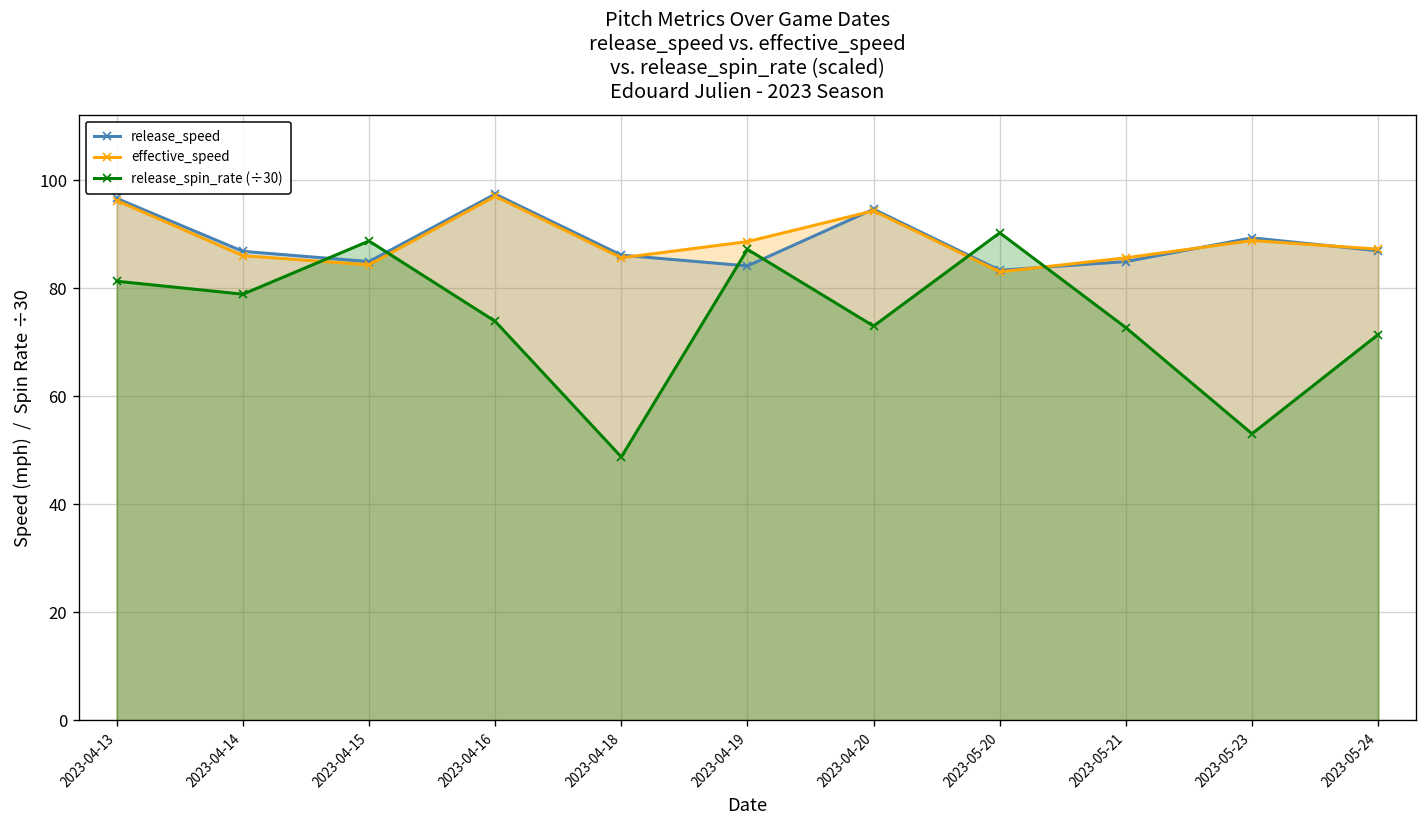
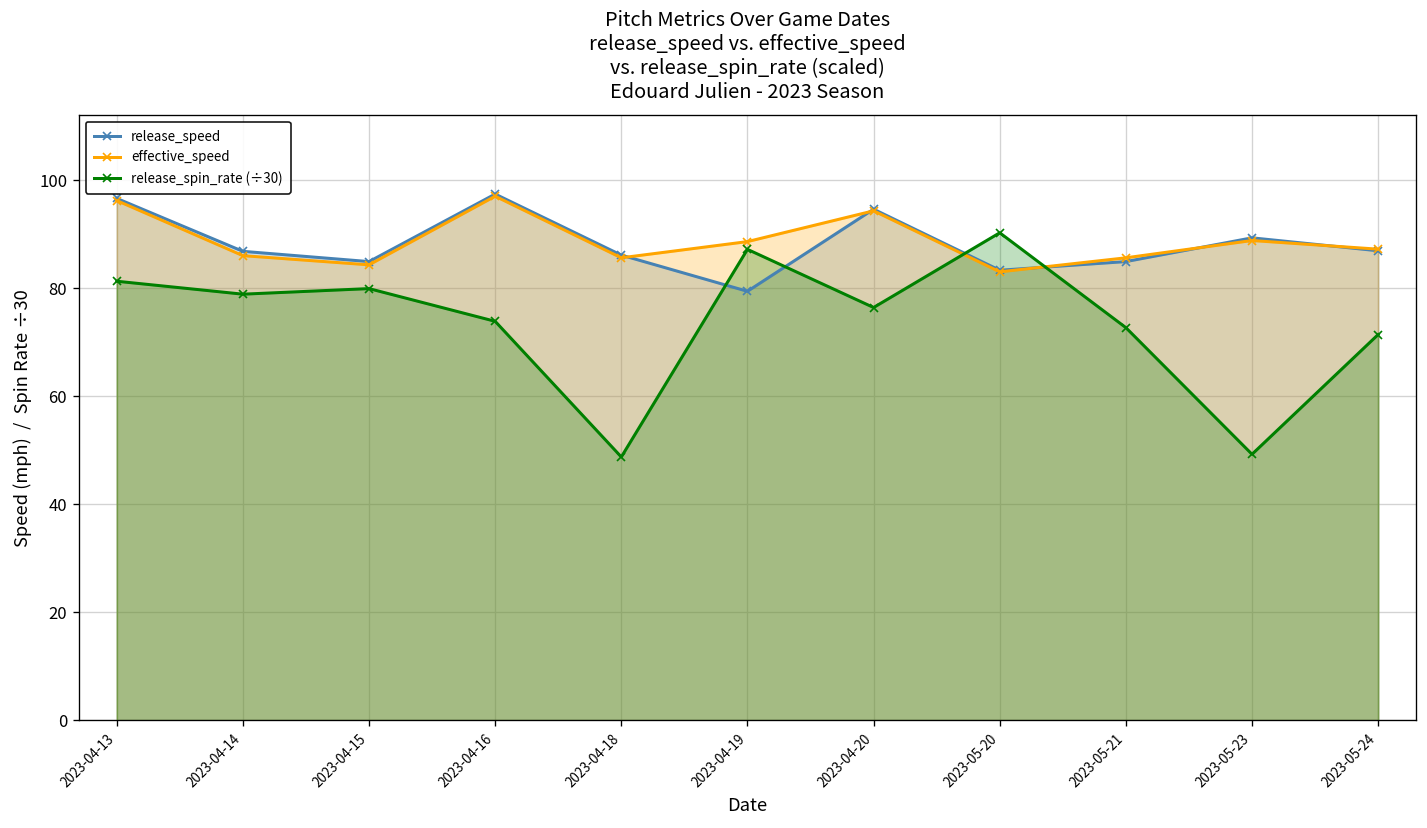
release_spin_rate (÷30), 2023-04-15: 89 -> 80
release_speed, 2023-04-19: 84 -> 79
release_spin_rate (÷30), 2023-04-20: 73 -> 76
release_spin_rate (÷30), 2023-05-23: 53 -> 49
